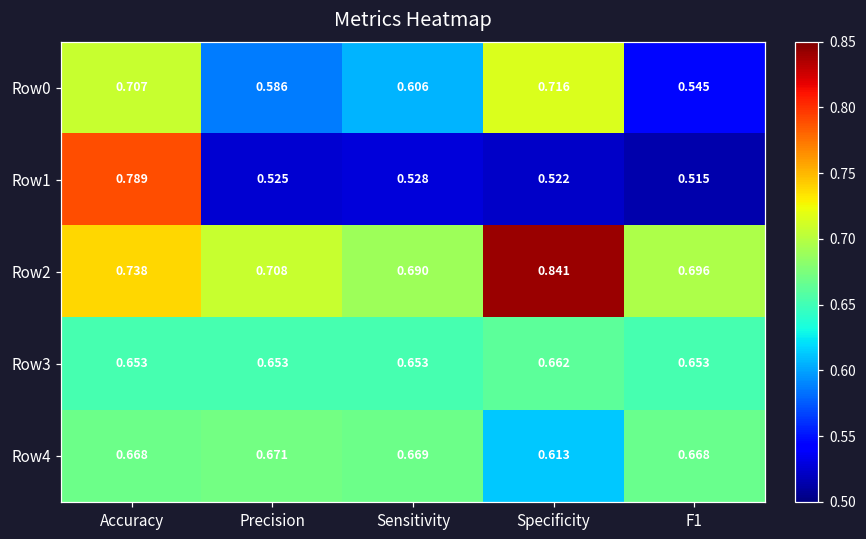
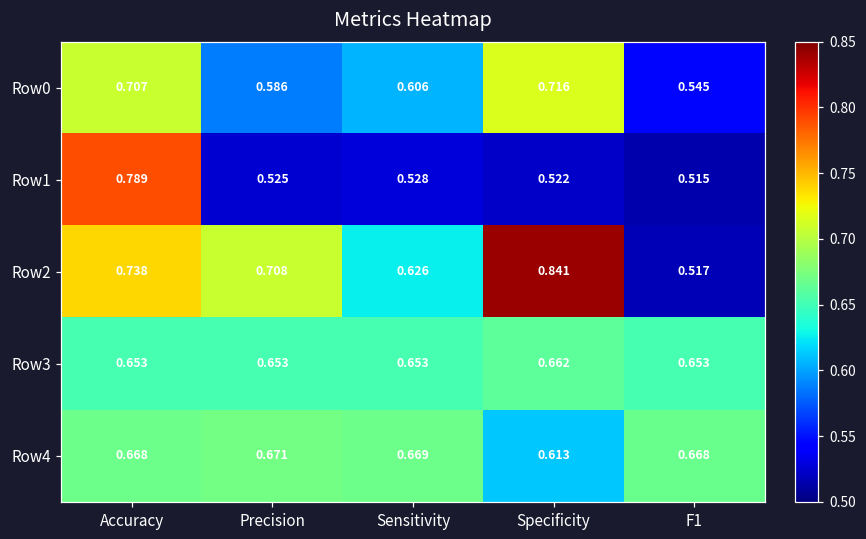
Row2, Sensitivity: 0.690 -> 0.626
Row2, F1: 0.696 -> 0.517
